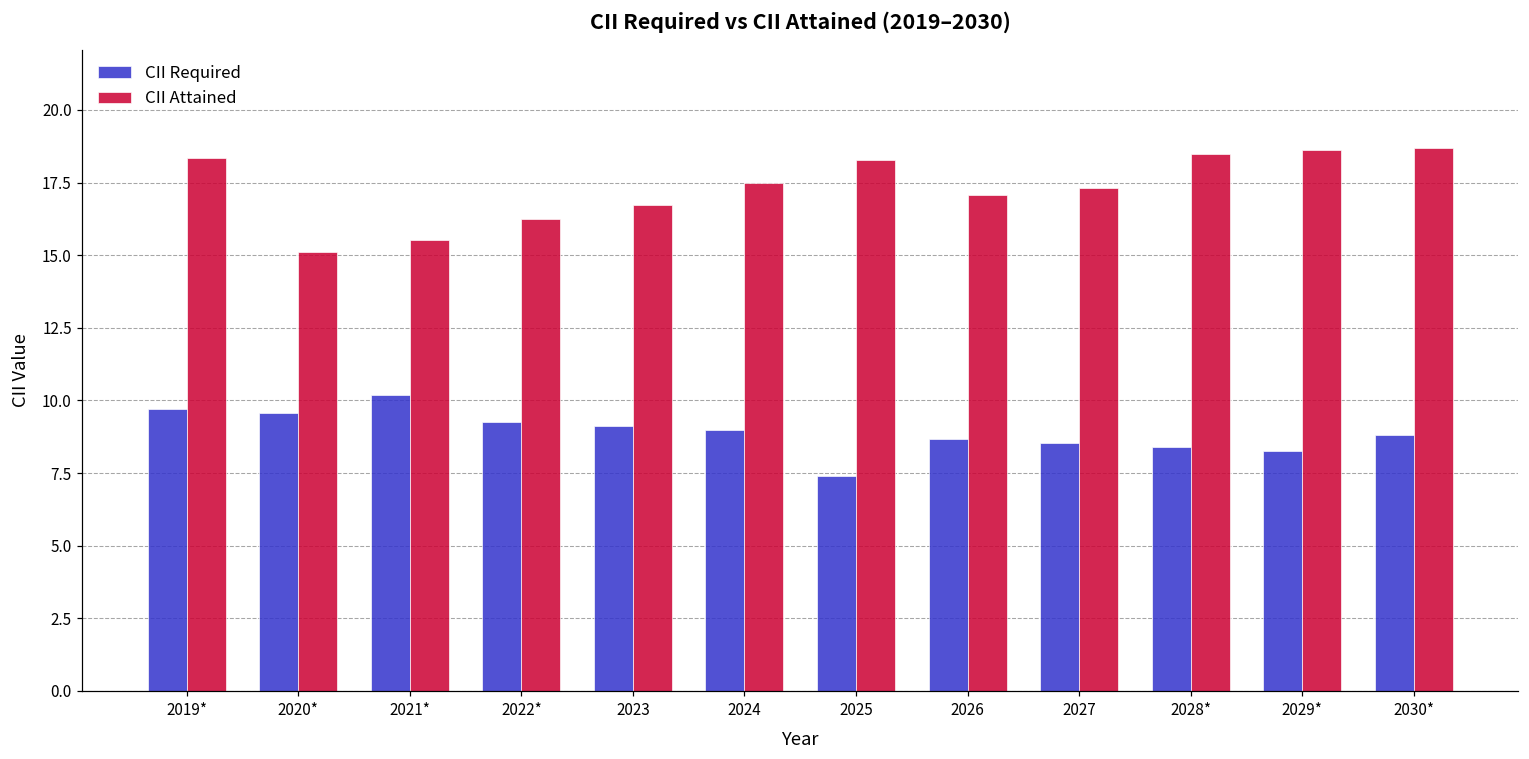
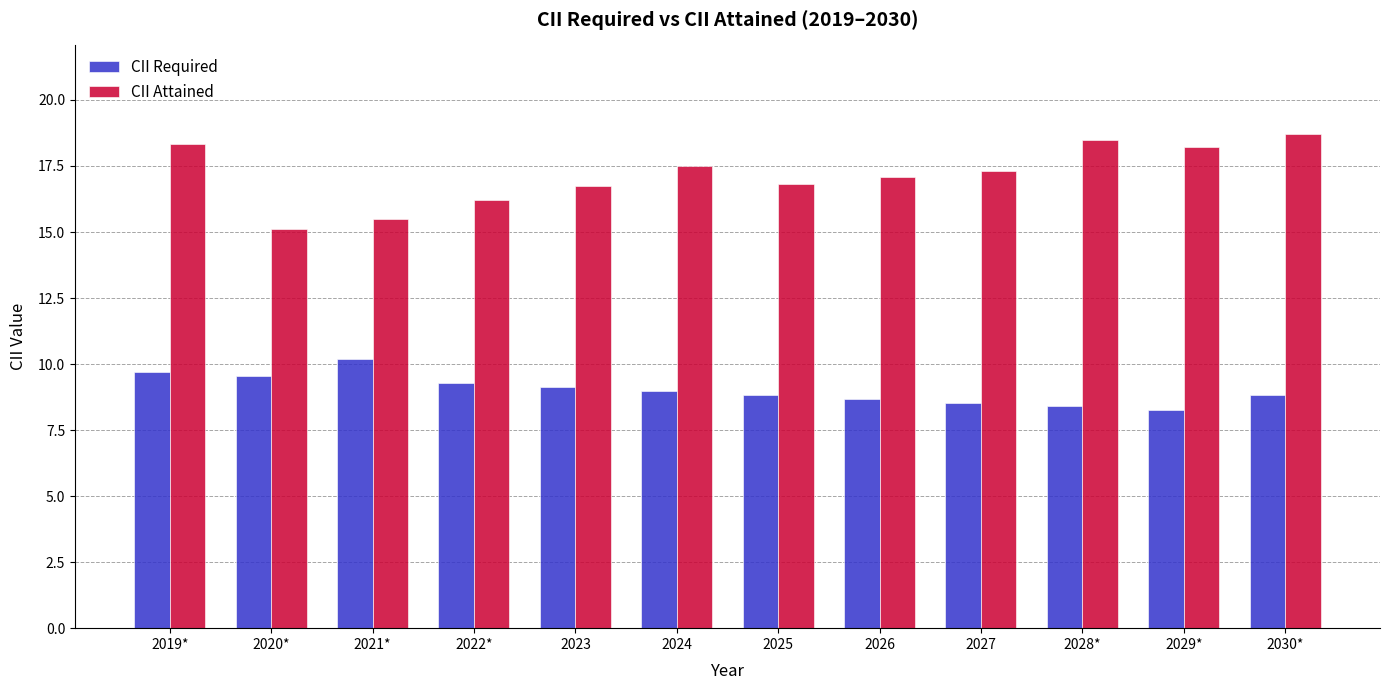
CII Required, 2025: 7.4 -> 8.8
CII Attained, 2025: 18.3 -> 16.8
CII Attained, 2029*: 18.6 -> 18.2
